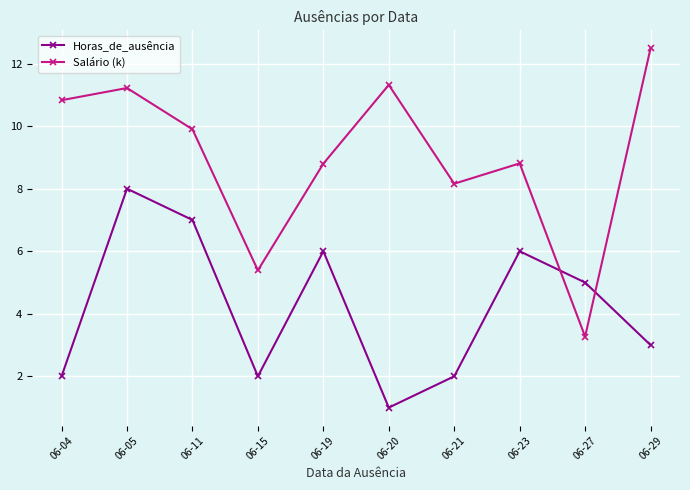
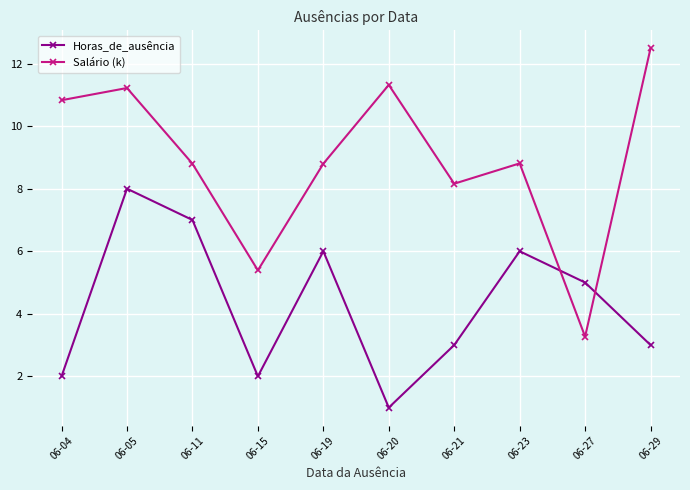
Salário (k), 06-11: 9.9 -> 8.8
Horas_de_ausência, 06-21: 2 -> 3
